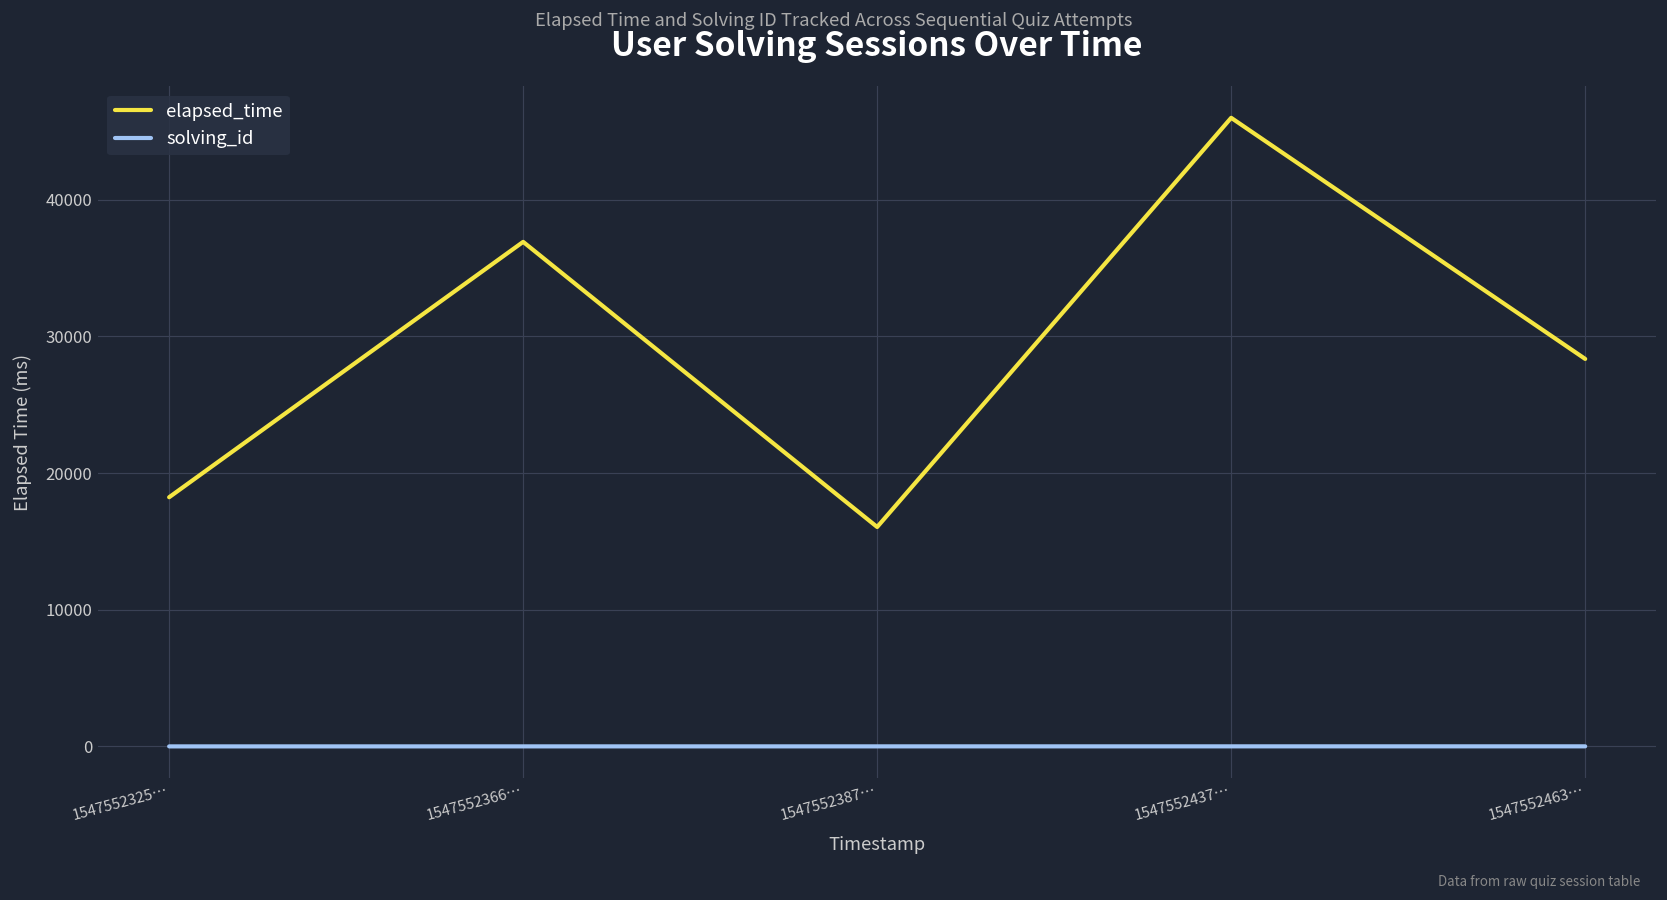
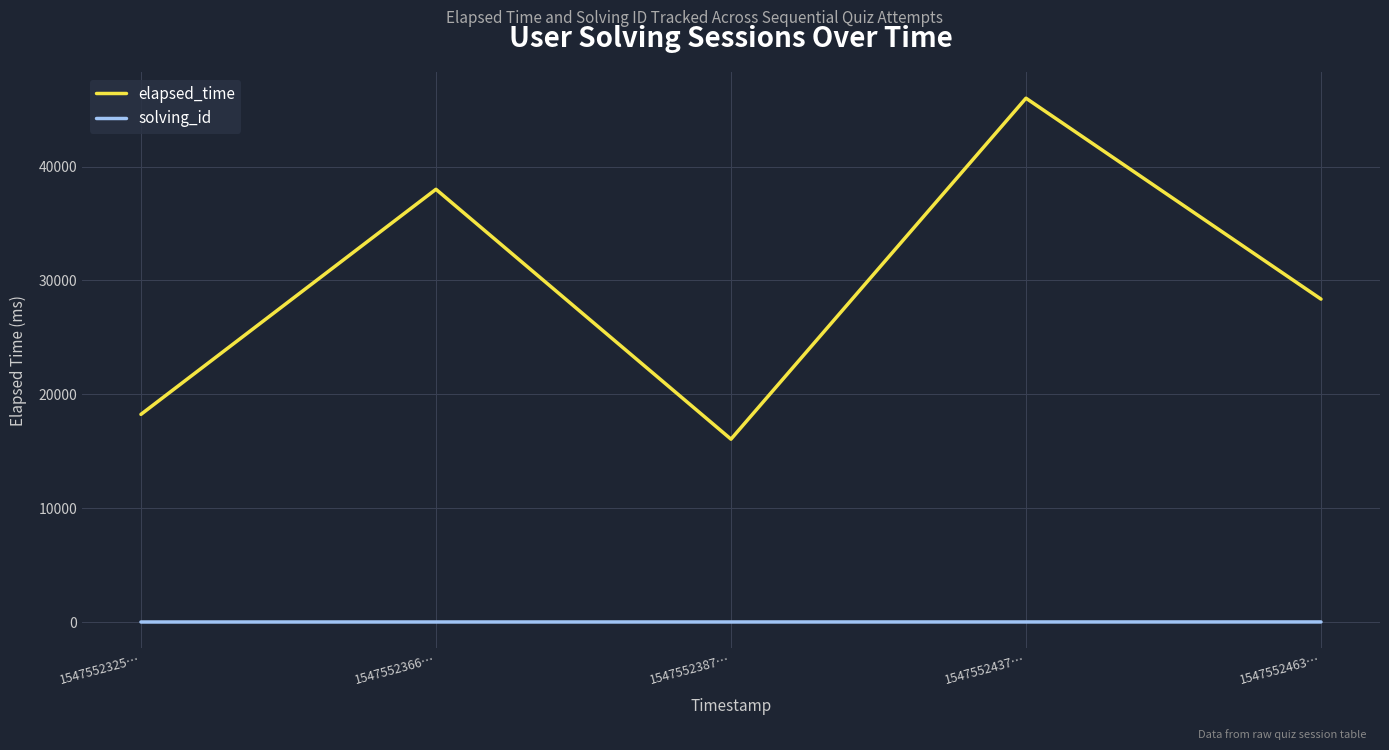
elapsed_time, 1547552366…: 36900 -> 38000
